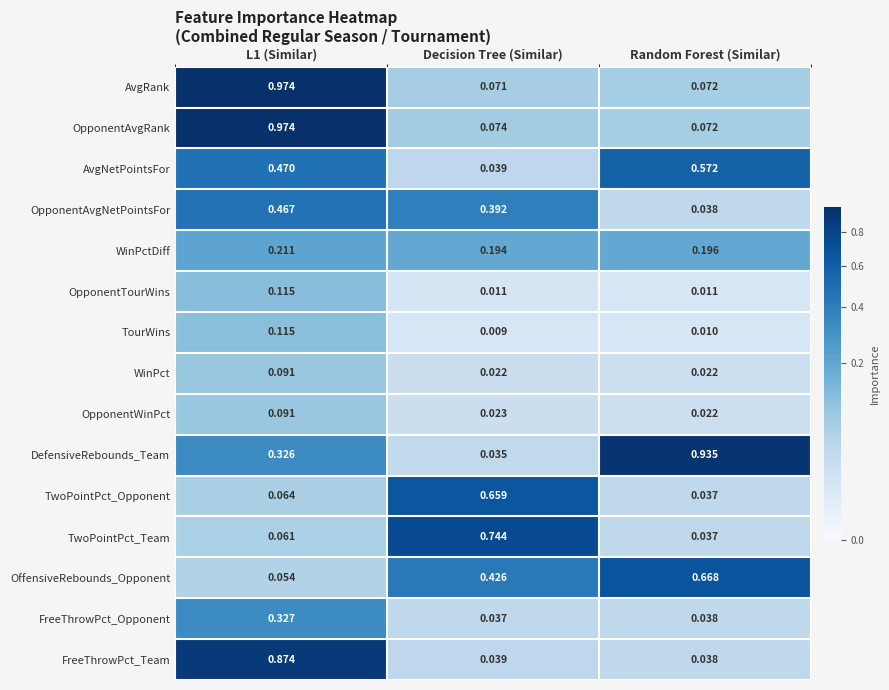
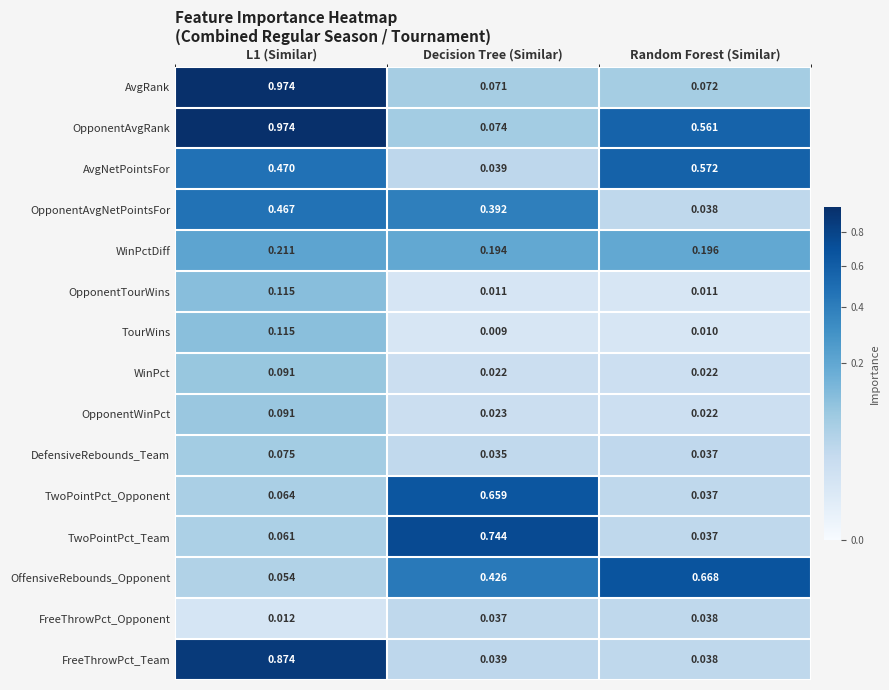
OpponentAvgRank, Random Forest (Similar): 0.072 -> 0.561
DefensiveRebounds_Team, L1 (Similar): 0.326 -> 0.075
DefensiveRebounds_Team, Random Forest (Similar): 0.935 -> 0.037
FreeThrowPct_Opponent, L1 (Similar): 0.327 -> 0.012
